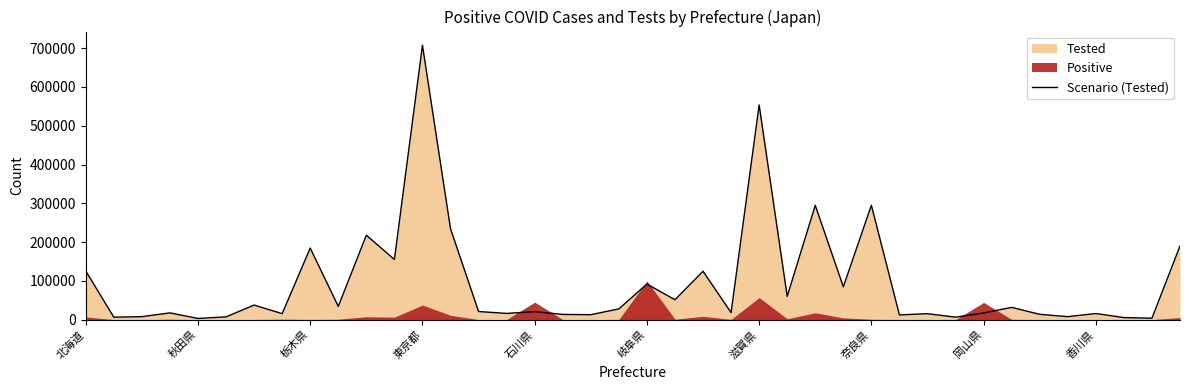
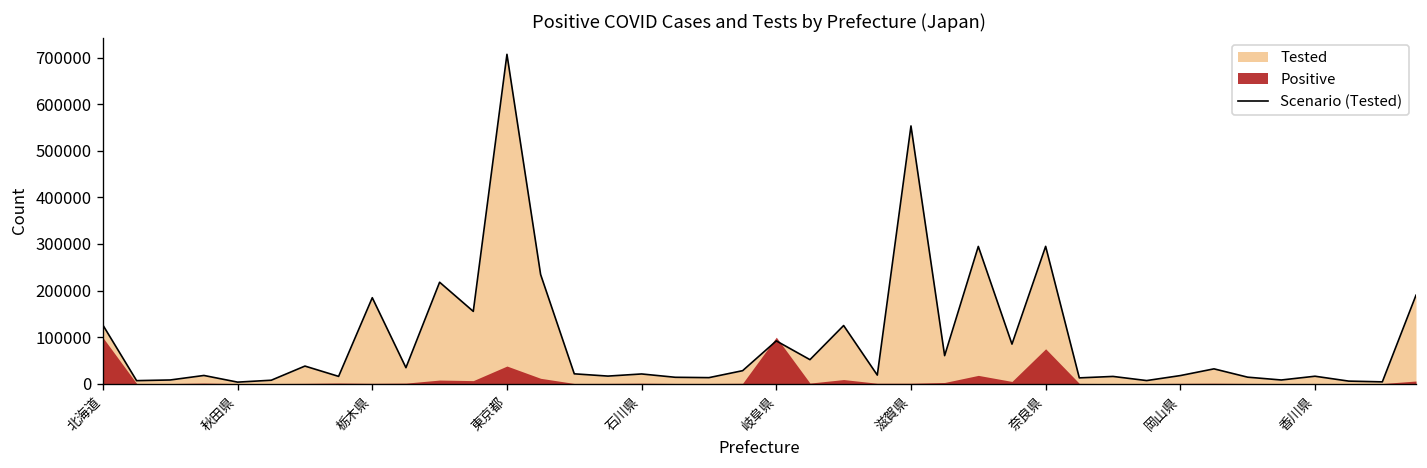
Positive, 北海道: 10000 -> 100000
Positive, 石川県: 50000 -> 0
Positive, 滋賀県: 60000 -> 0
Positive, 奈良県: 0 -> 70000
Positive, 岡山県: 40000 -> 0
